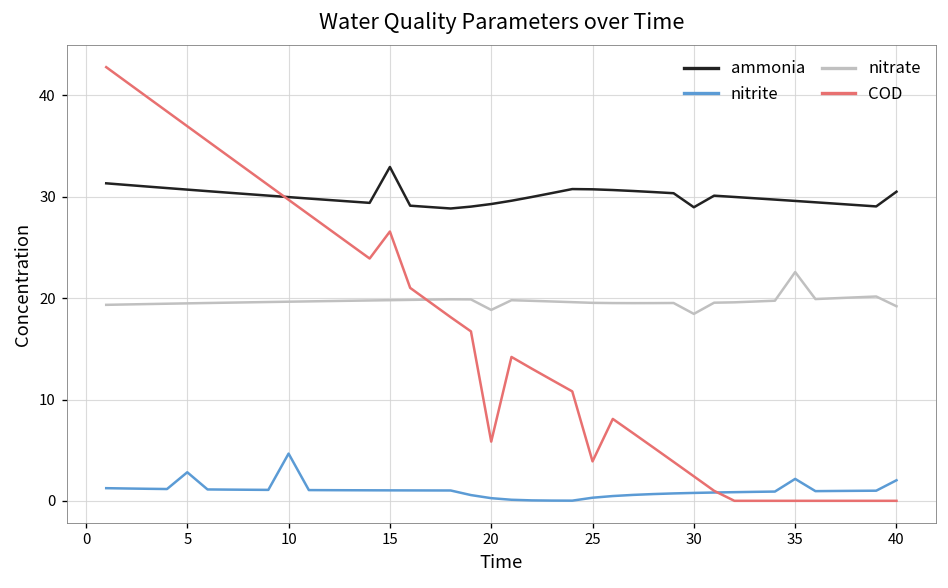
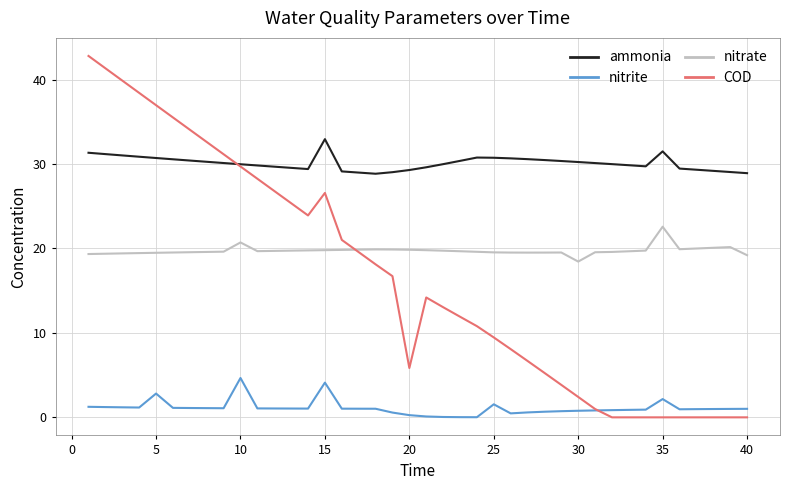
nitrate, 10: 20 -> 21
nitrite, 15: 1 -> 4
nitrate, 20: 19 -> 20
nitrite, 25: 0 -> 2
COD, 25: 4 -> 9
ammonia, 30: 29 -> 30
ammonia, 35: 30 -> 31
ammonia, 40: 31 -> 29
nitrite, 40: 2 -> 1
